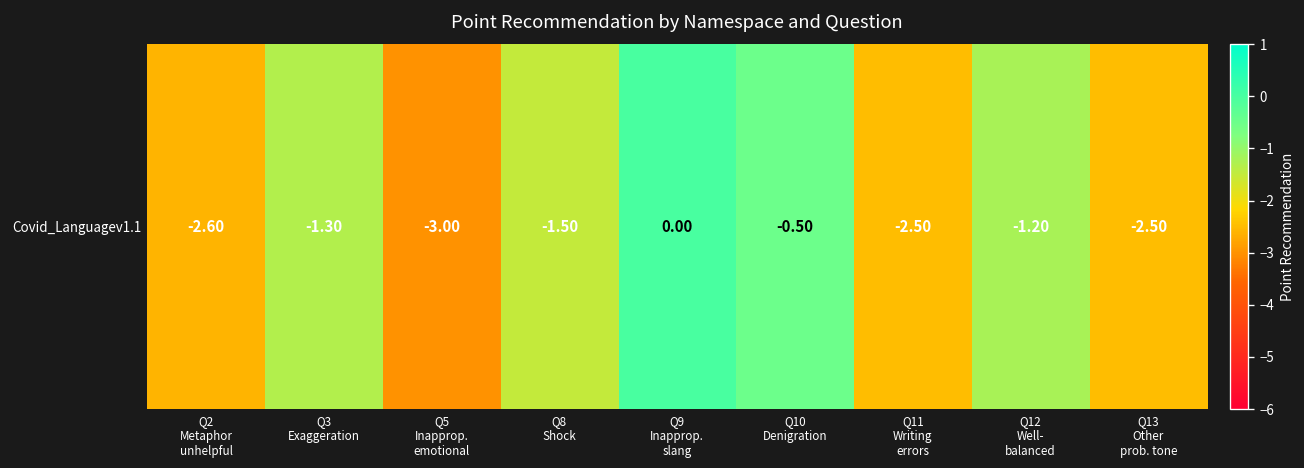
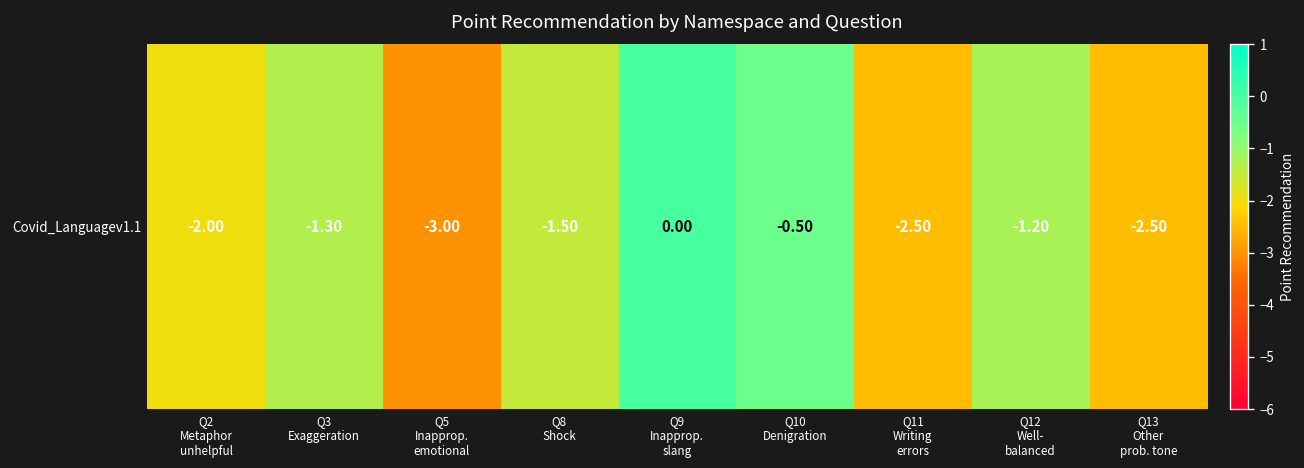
Covid_Languagev1.1, Q2 Metaphor unhelpful: -2.60 -> -2.00
